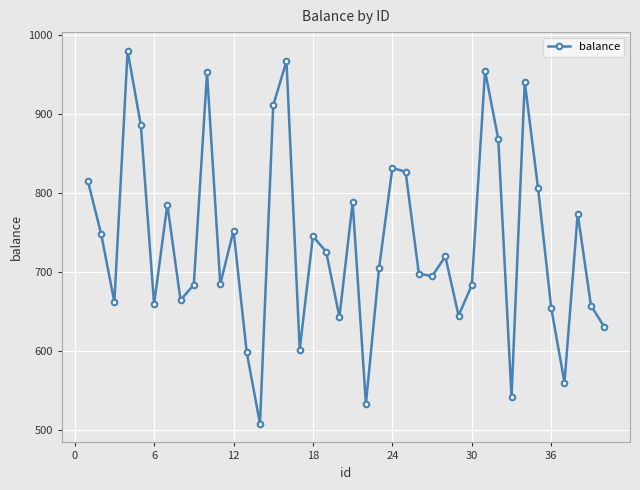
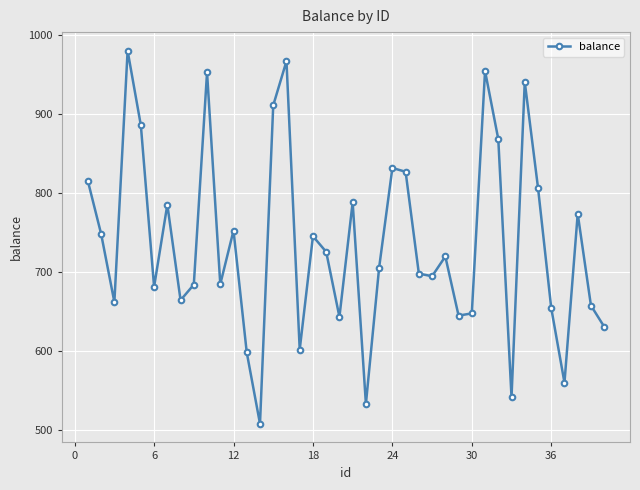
6: 660 -> 680
30: 680 -> 650
